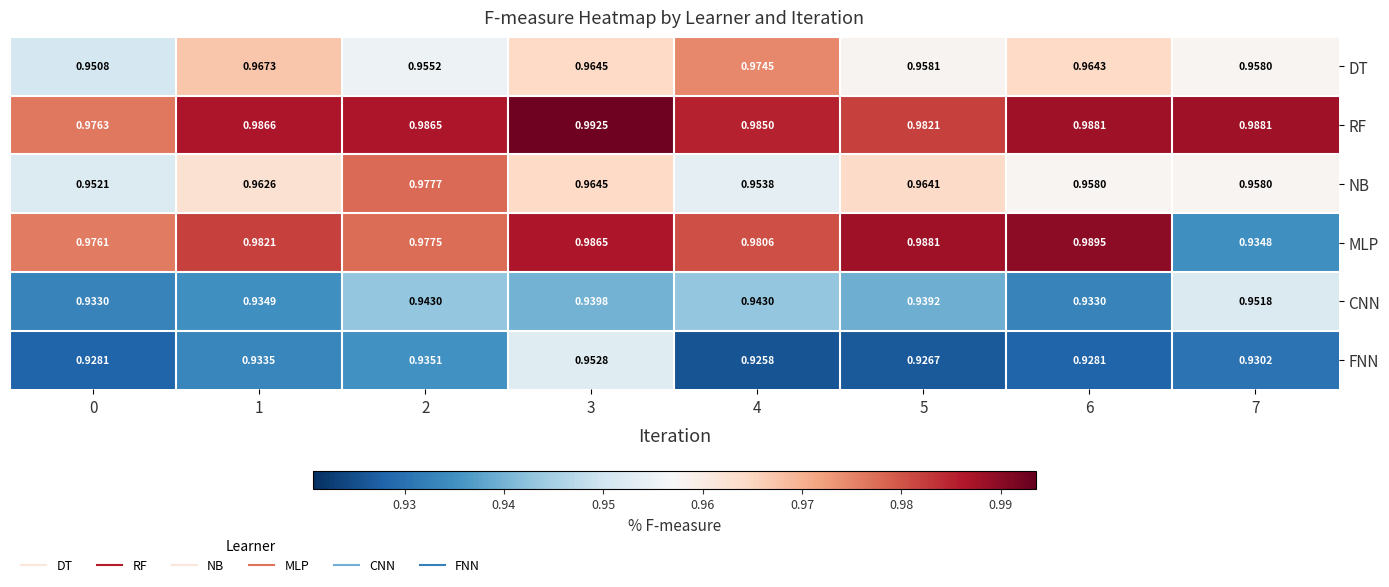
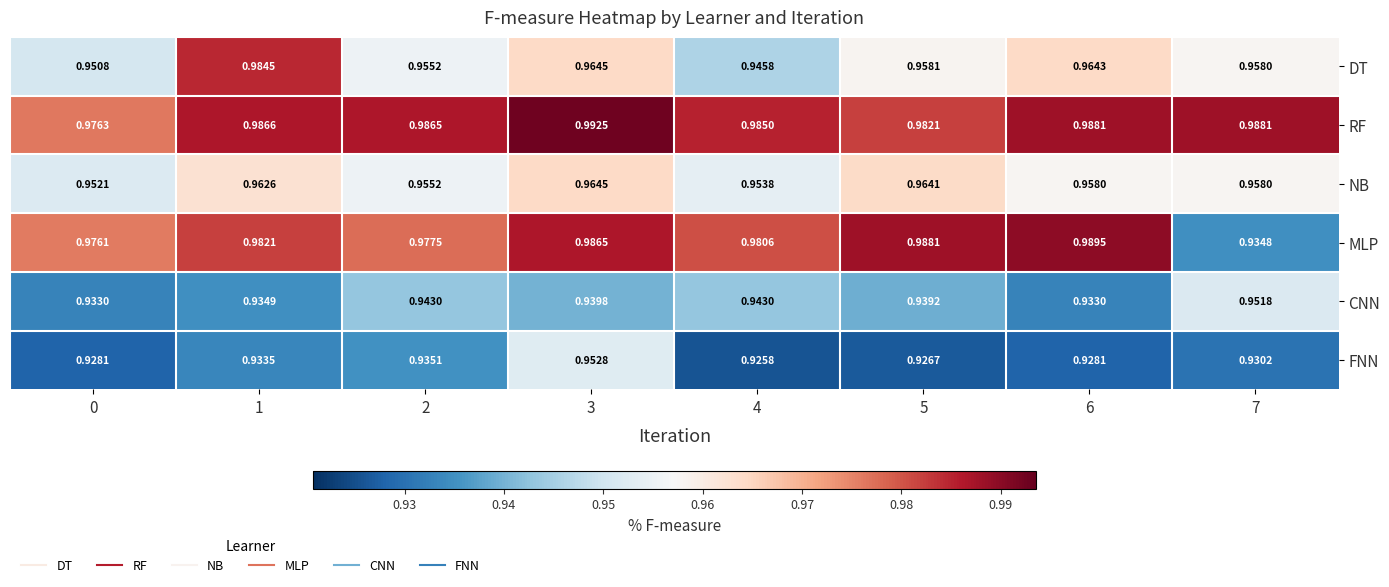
DT, 1: 0.9673 -> 0.9845
DT, 4: 0.9745 -> 0.9458
NB, 2: 0.9777 -> 0.9552
